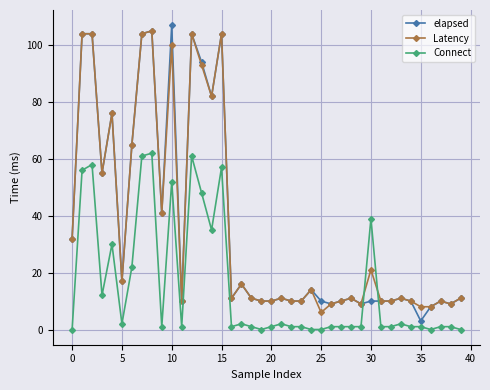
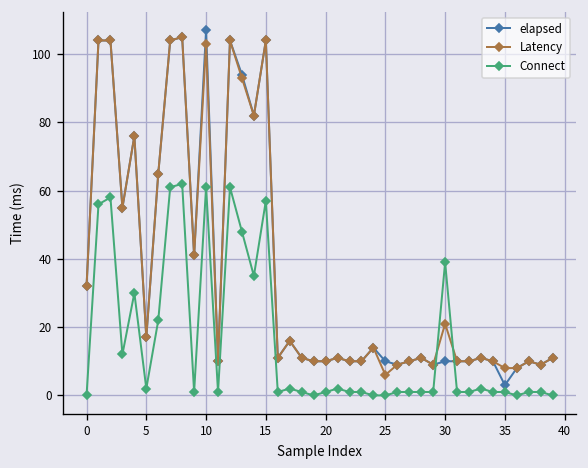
Latency, 10: 100 -> 103
Connect, 10: 52 -> 61
